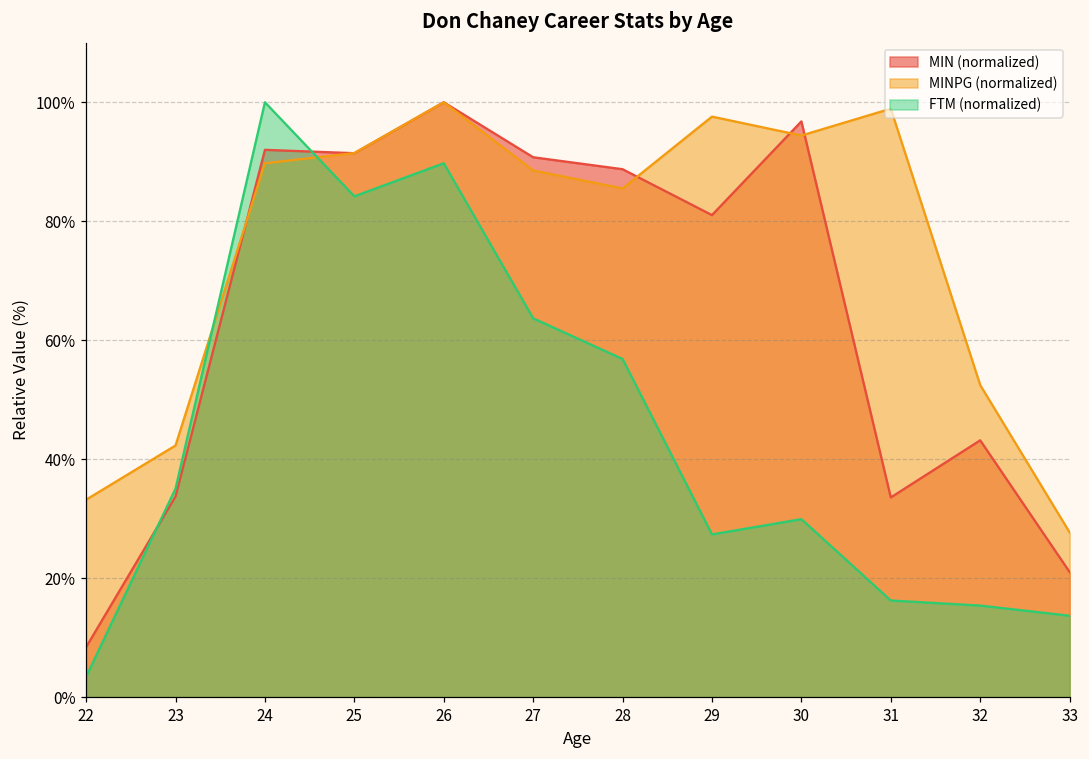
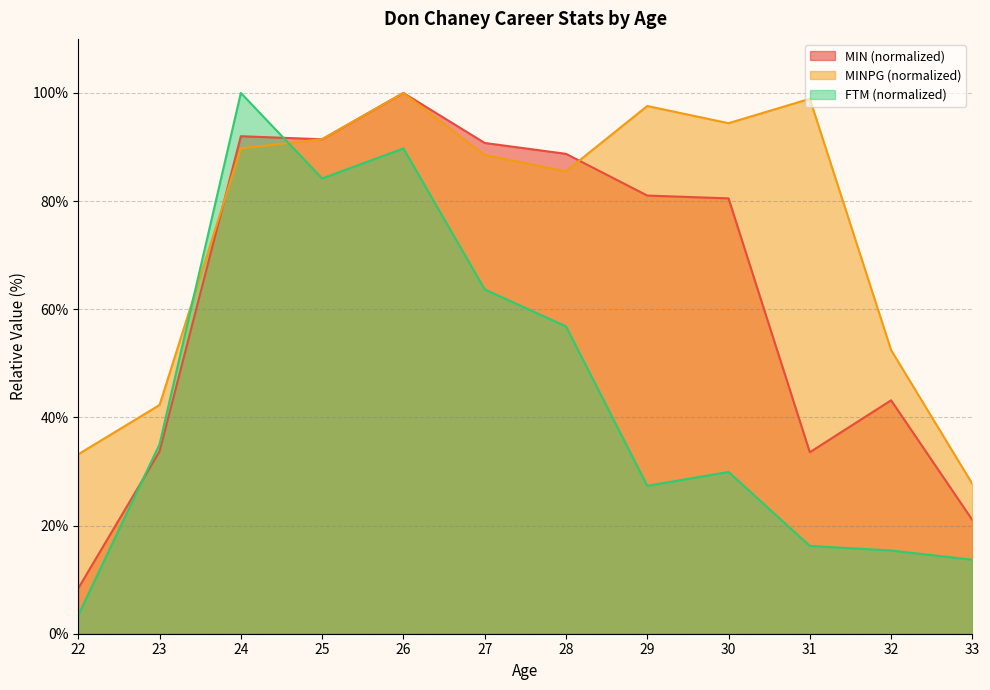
MIN (normalized), 30: 97% -> 81%
